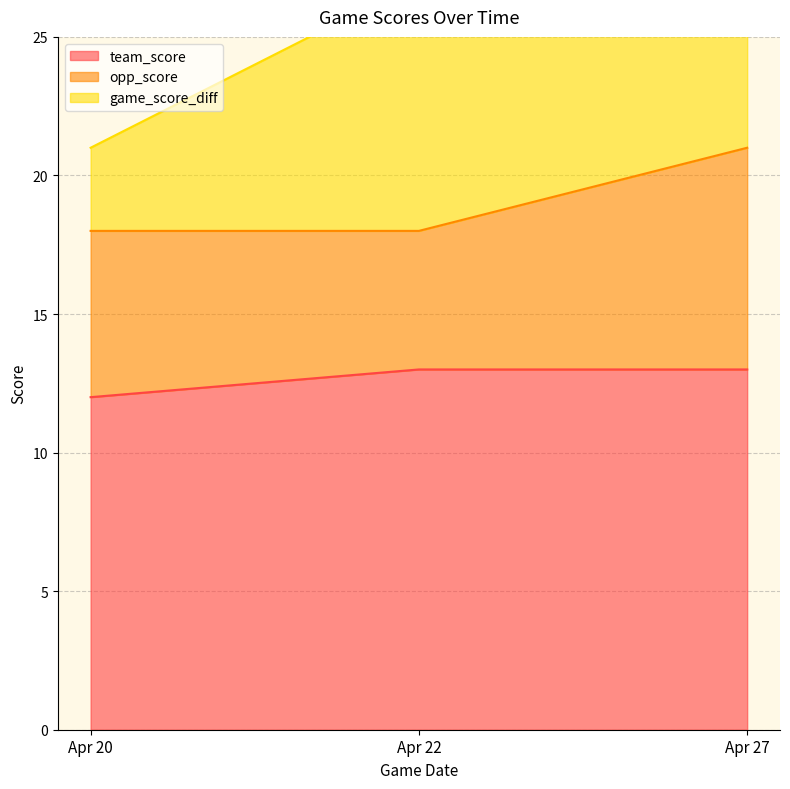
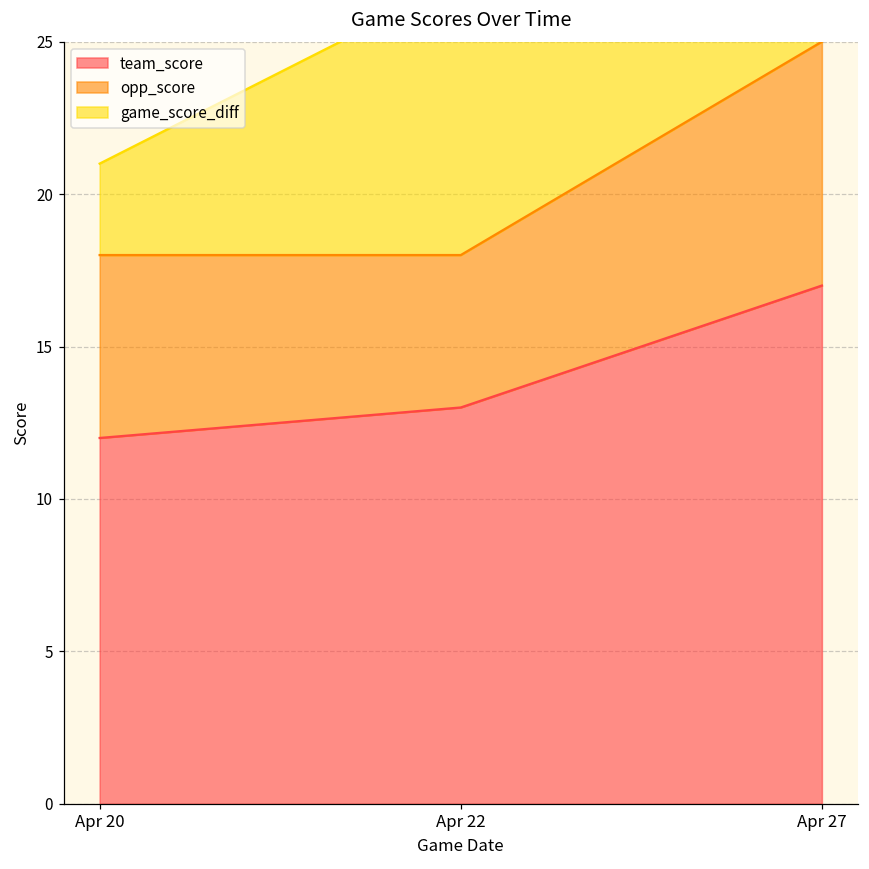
team_score, Apr 27: 13 -> 17
